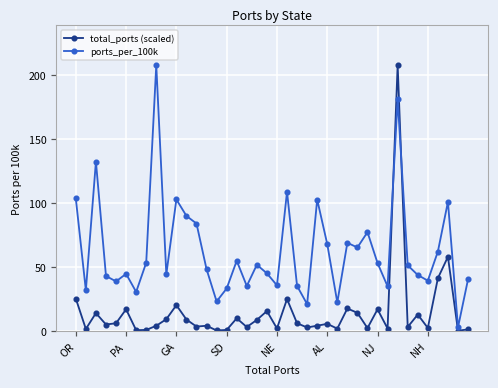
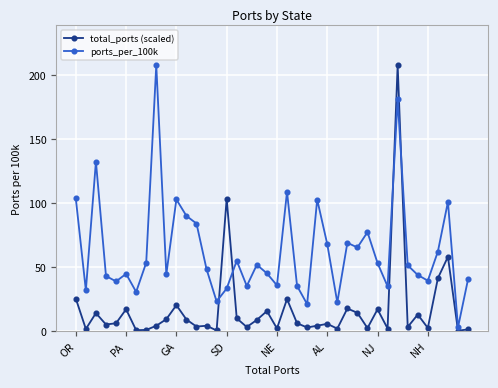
total_ports (scaled), SD: 1 -> 104
